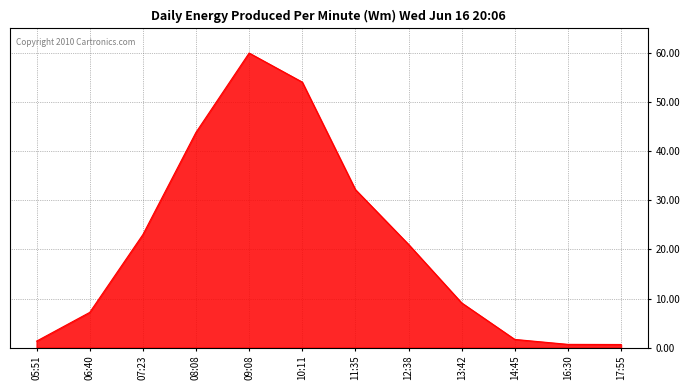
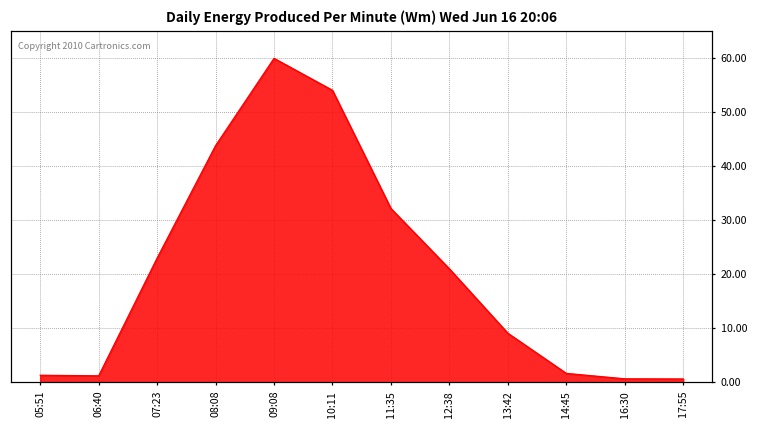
06:40: 7 -> 1
